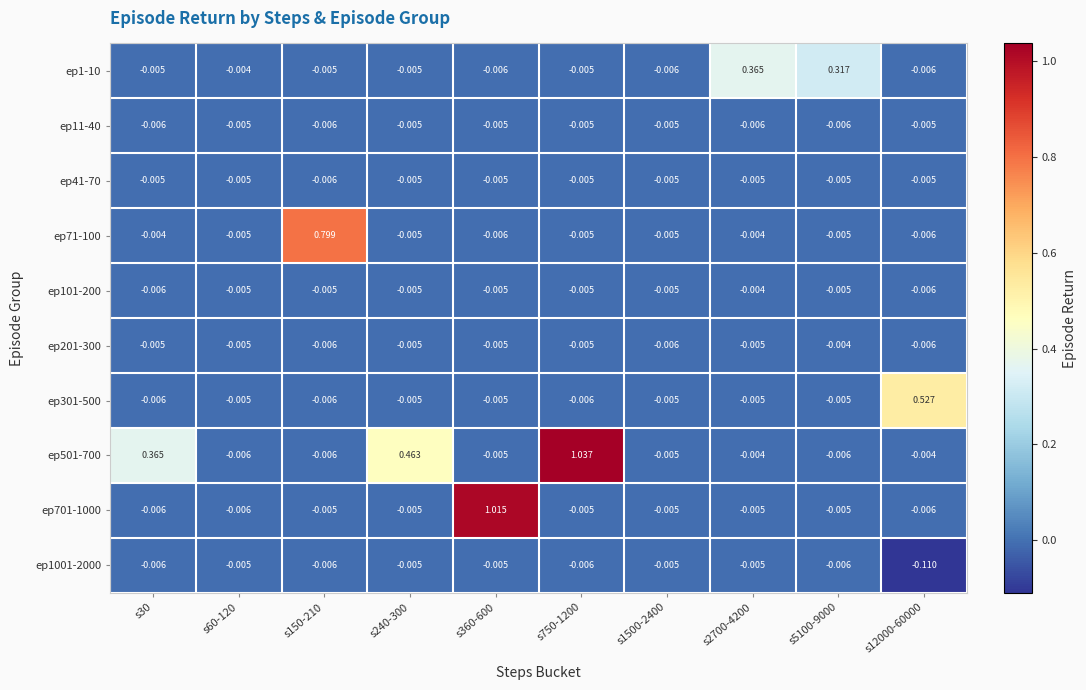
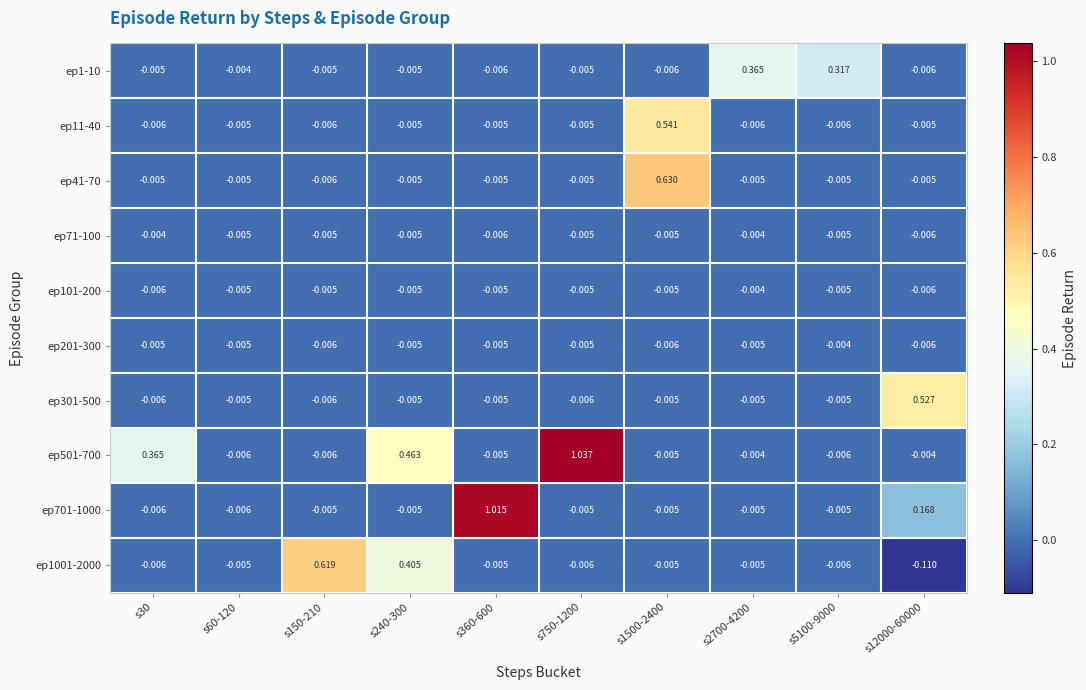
ep11-40, s1500-2400: -0.005 -> 0.541
ep41-70, s1500-2400: -0.005 -> 0.630
ep71-100, s150-210: 0.799 -> -0.005
ep701-1000, s12000-60000: -0.006 -> 0.168
ep1001-2000, s150-210: -0.006 -> 0.619
ep1001-2000, s240-300: -0.005 -> 0.405
